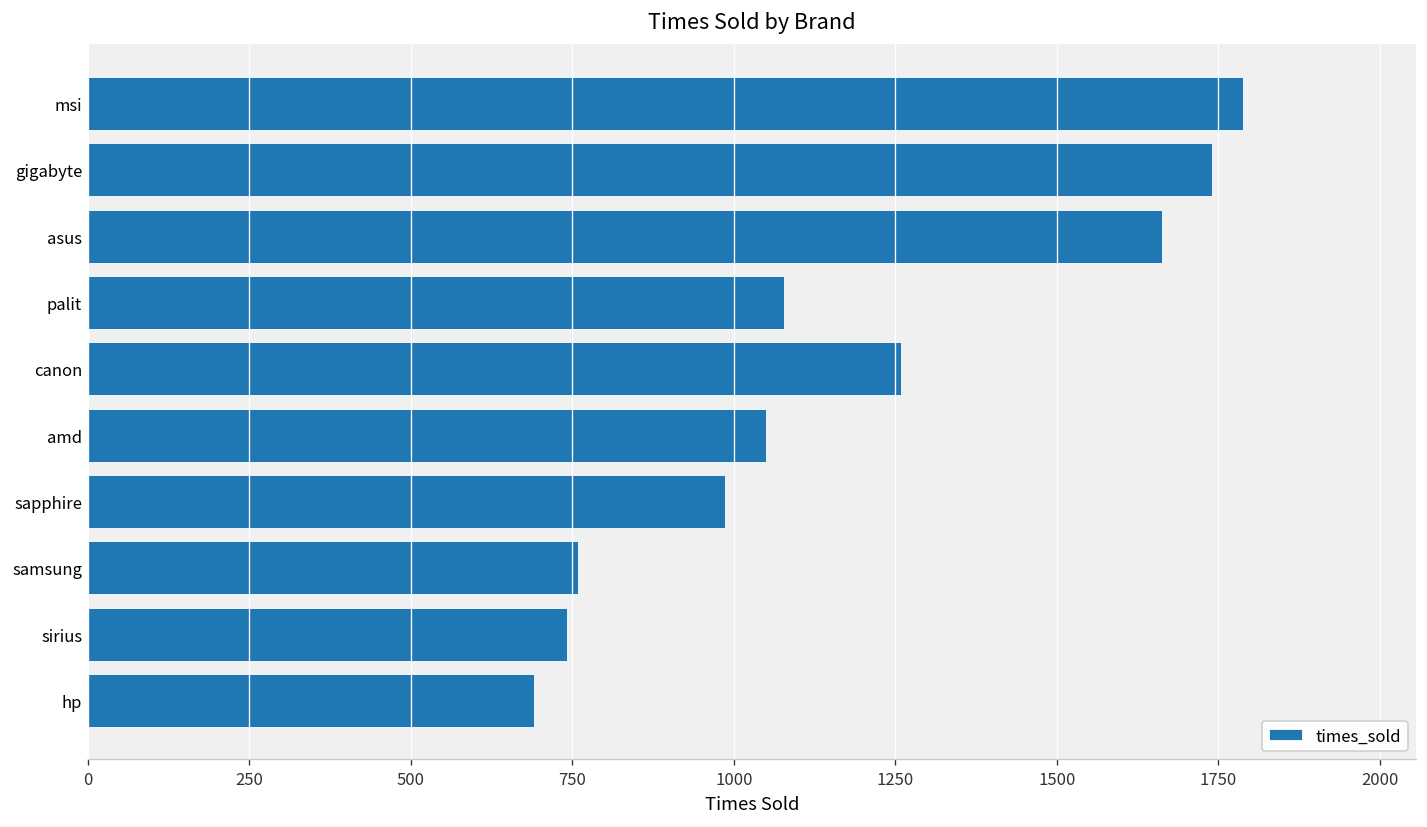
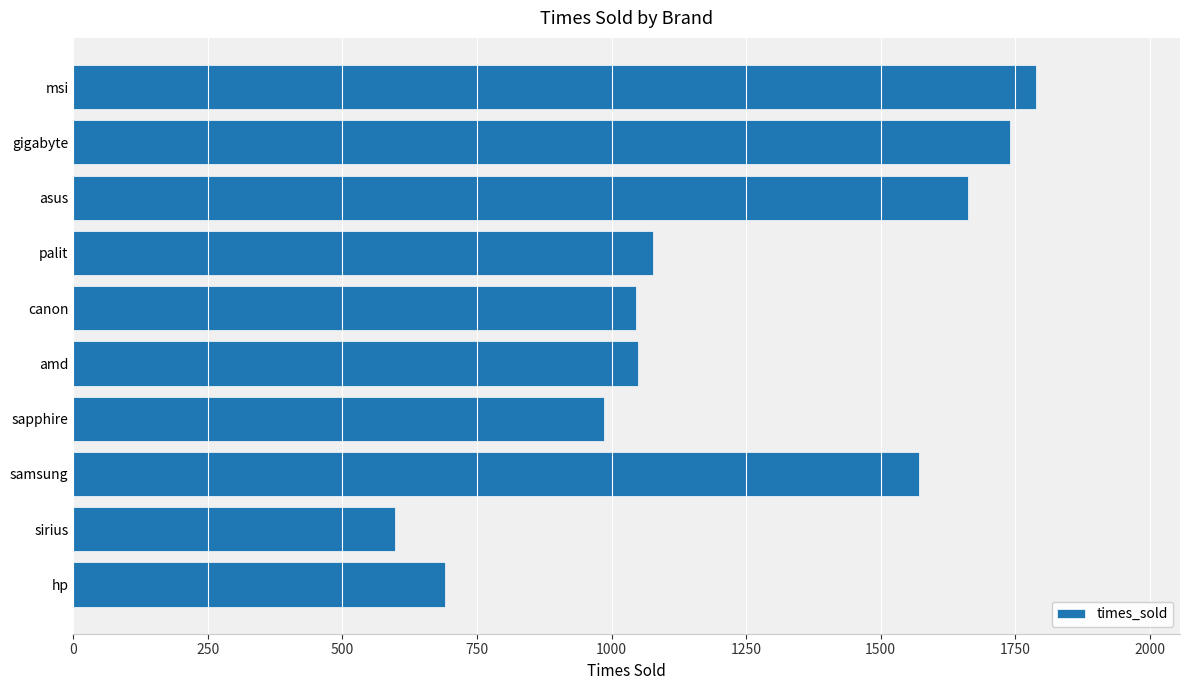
canon: 1260 -> 1050
samsung: 760 -> 1570
sirius: 740 -> 600
